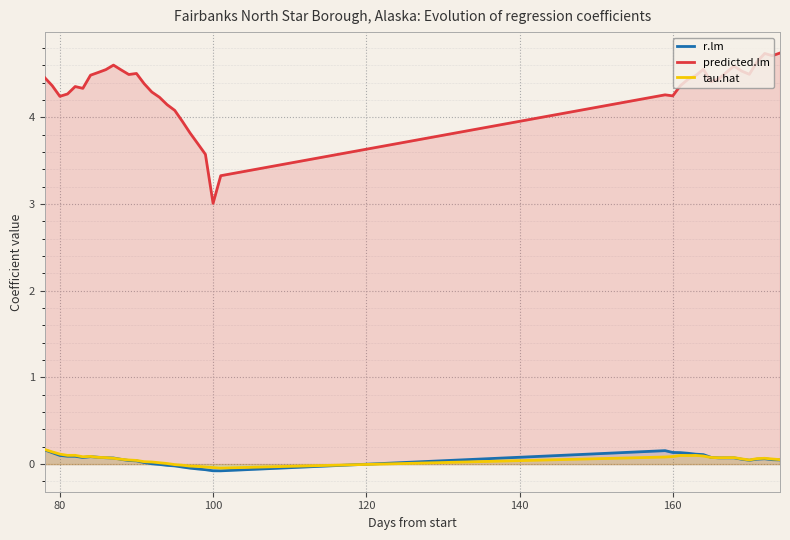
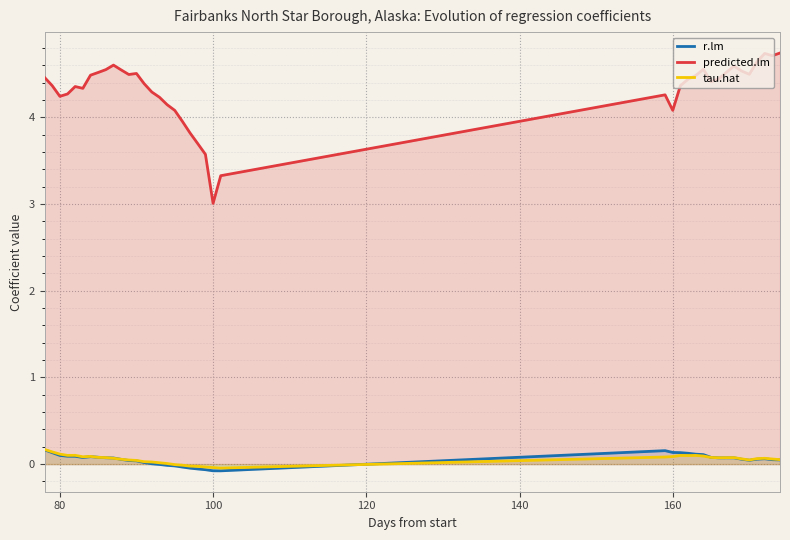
predicted.lm, 160: 4.2 -> 4.1
